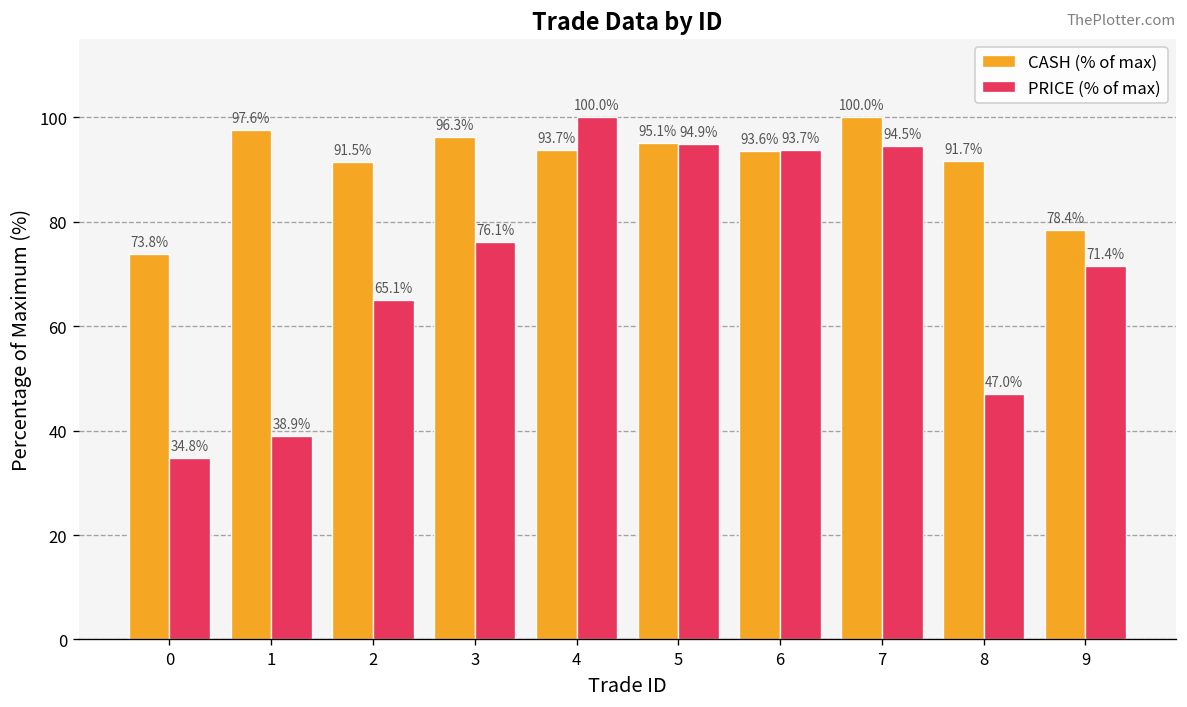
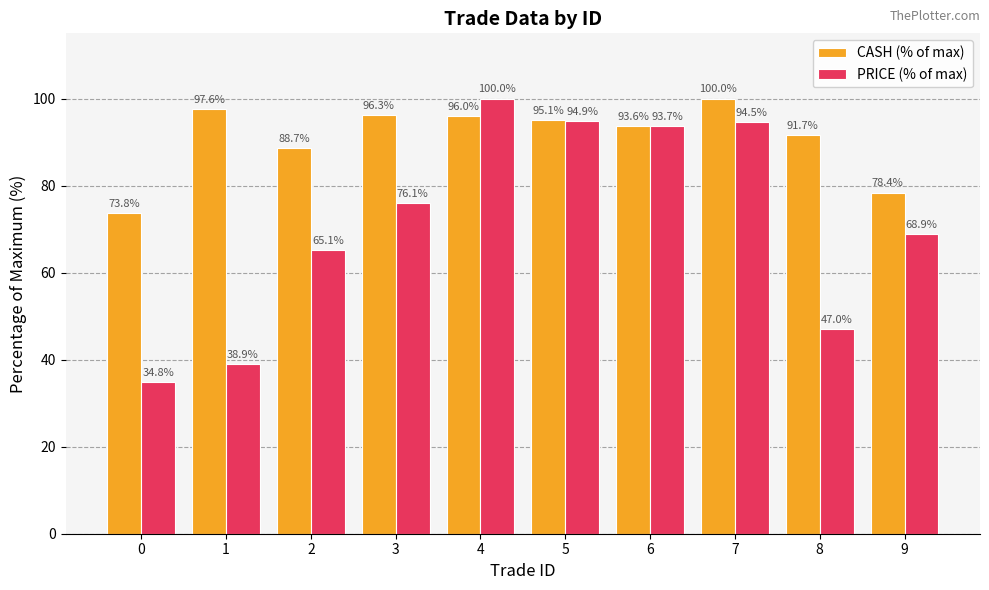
CASH (% of max), 2: 91.5% -> 88.7%
CASH (% of max), 4: 93.7% -> 96.0%
PRICE (% of max), 9: 71.4% -> 68.9%
